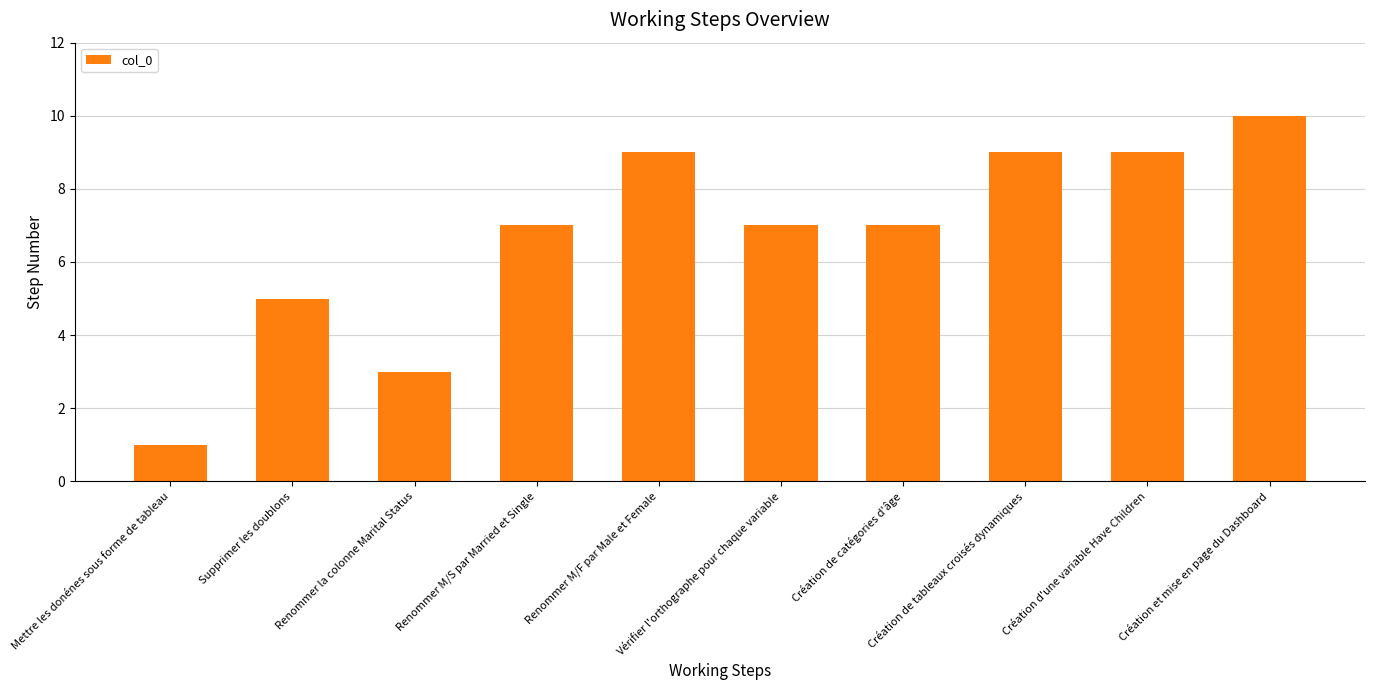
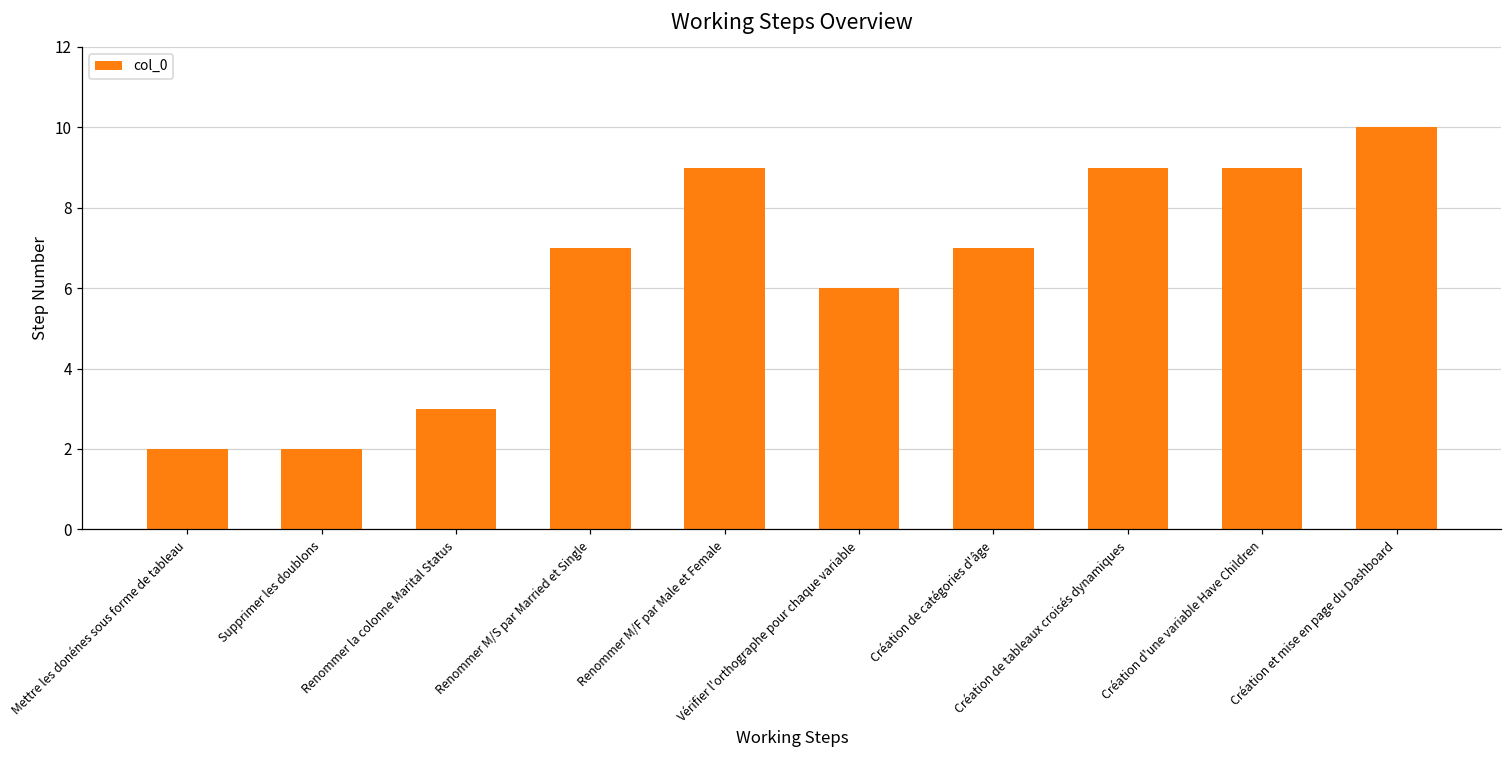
Mettre les donénes sous forme de tableau: 1 -> 2
Supprimer les doublons: 5 -> 2
Vérifier l'orthographe pour chaque variable: 7 -> 6
